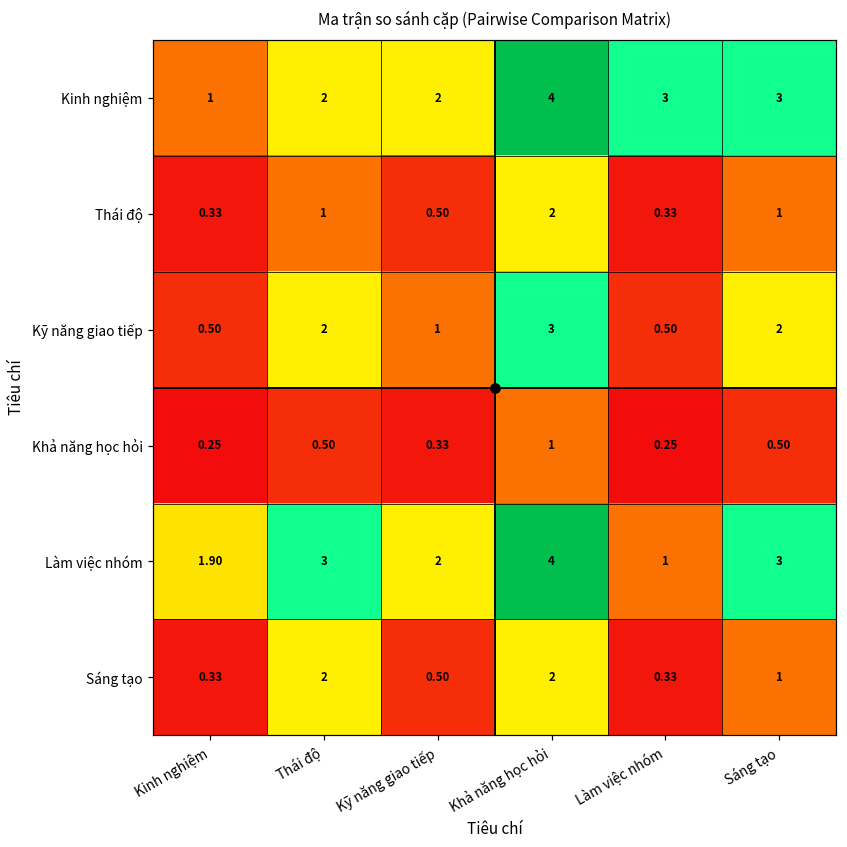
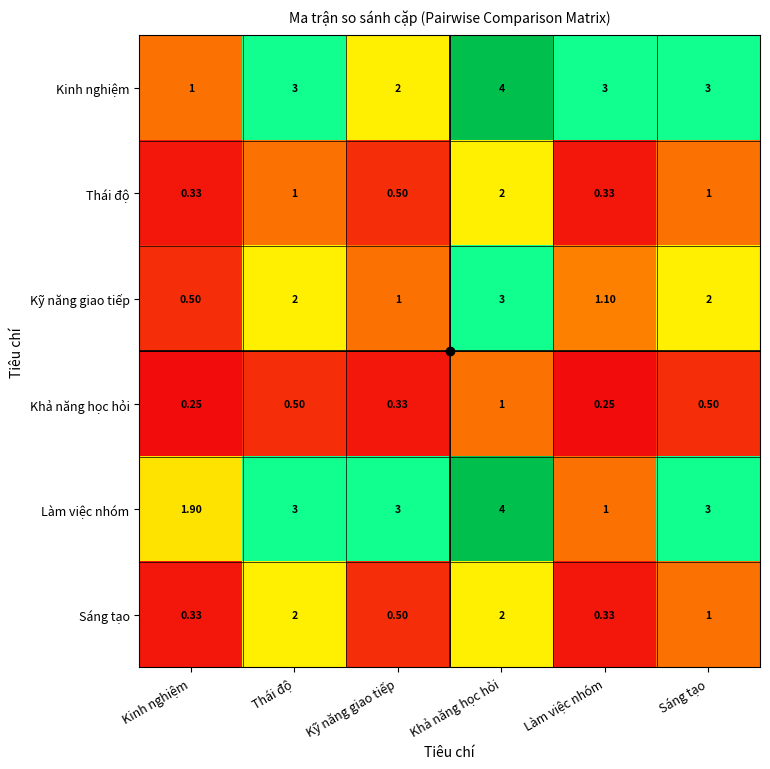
Kinh nghiệm, Thái độ: 2 -> 3
Kỹ năng giao tiếp, Làm việc nhóm: 0.50 -> 1.10
Làm việc nhóm, Kỹ năng giao tiếp: 2 -> 3
